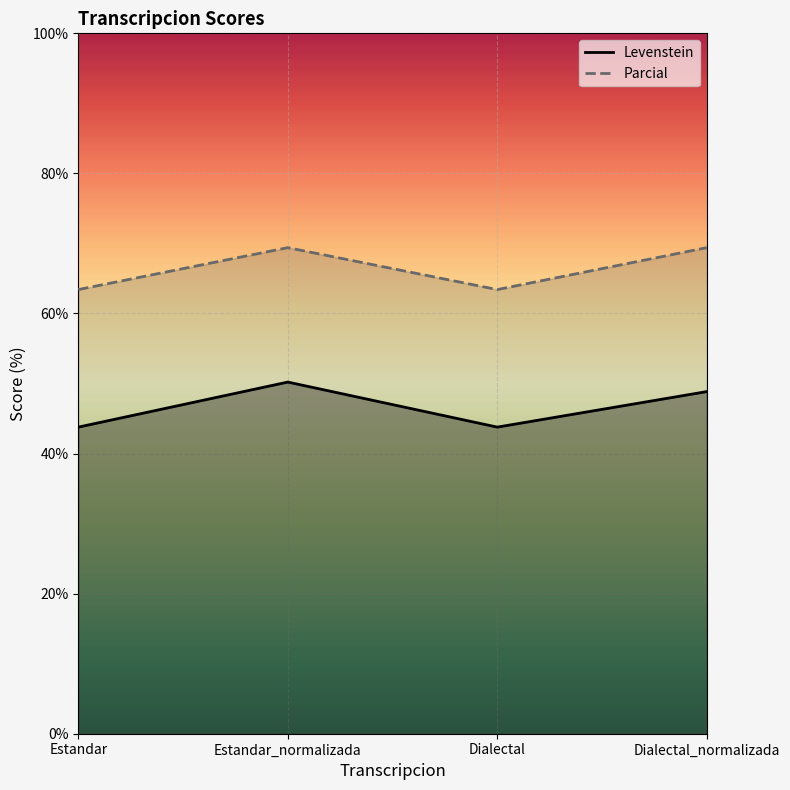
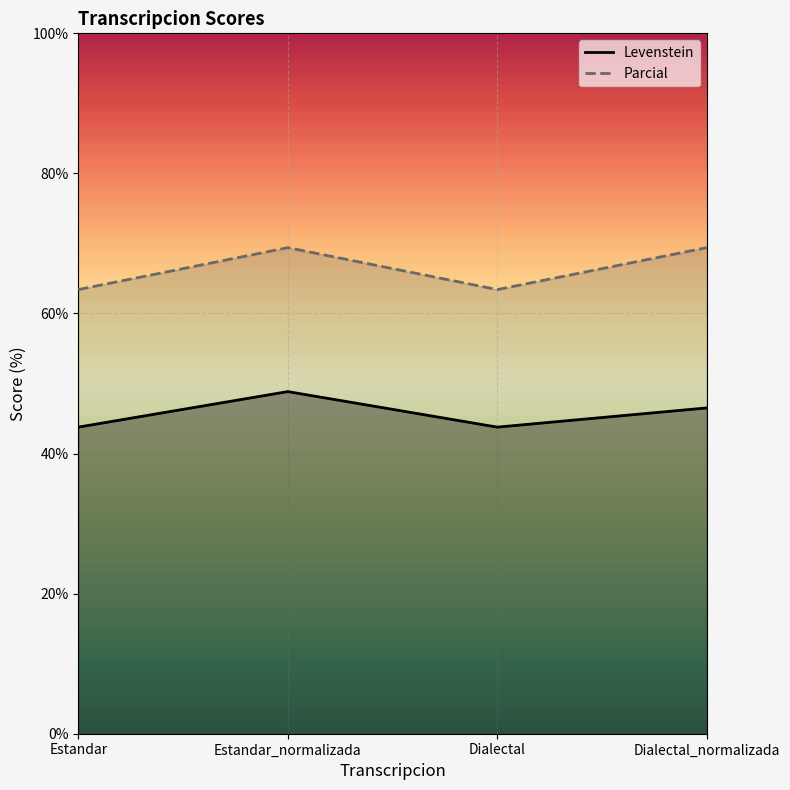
Levenstein, Estandar_normalizada: 50% -> 49%
Levenstein, Dialectal_normalizada: 49% -> 47%
